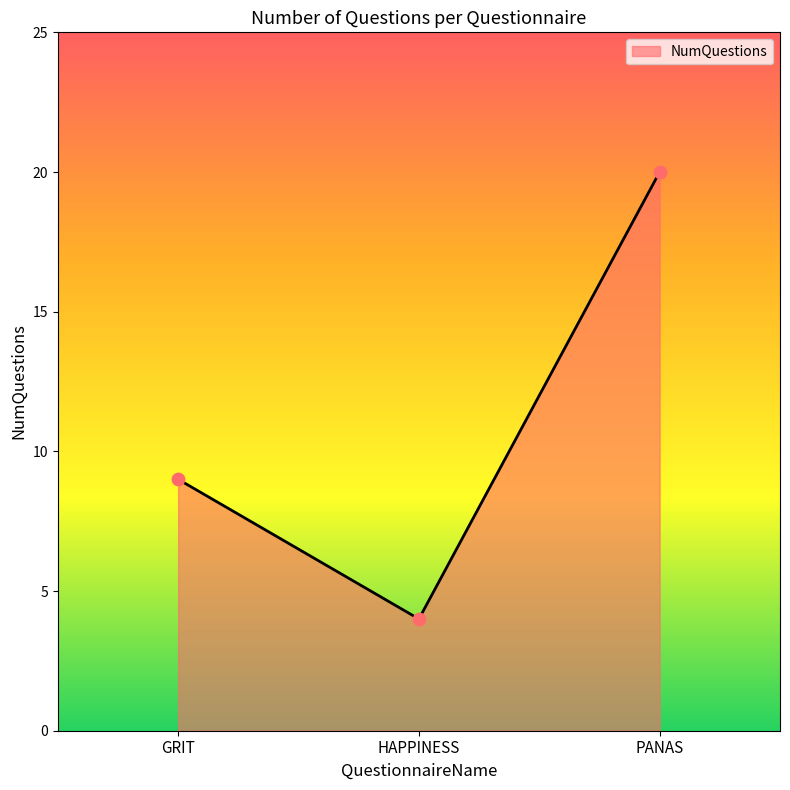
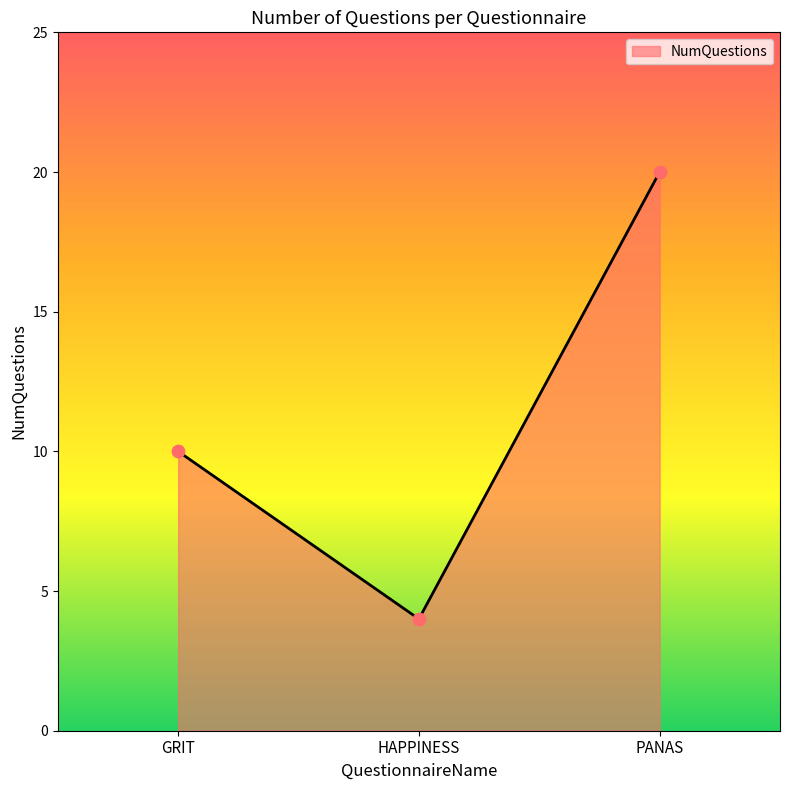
GRIT: 9 -> 10
